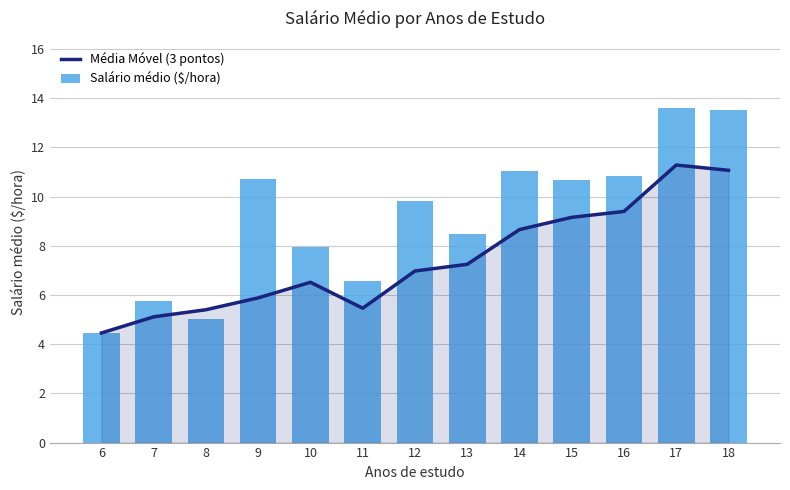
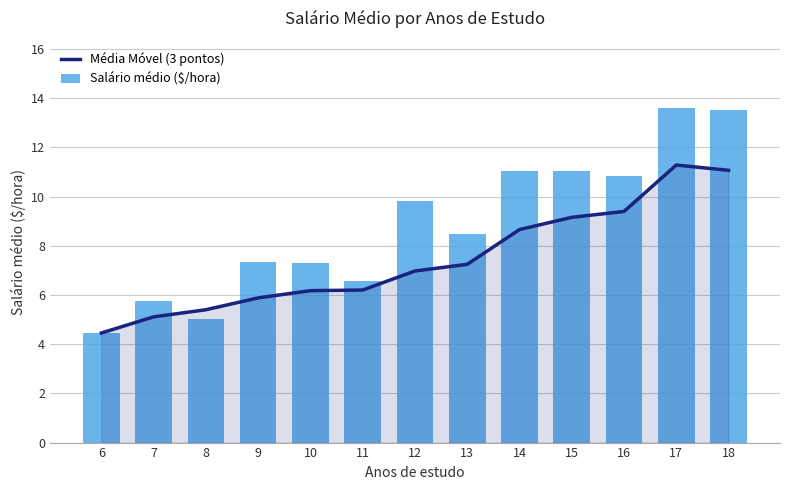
Salário médio ($/hora), 9: 10.7 -> 7.3
Salário médio ($/hora), 10: 8.0 -> 7.3
Média Móvel (3 pontos), 10: 6.5 -> 6.2
Média Móvel (3 pontos), 11: 5.5 -> 6.2
Salário médio ($/hora), 15: 10.7 -> 11.1
